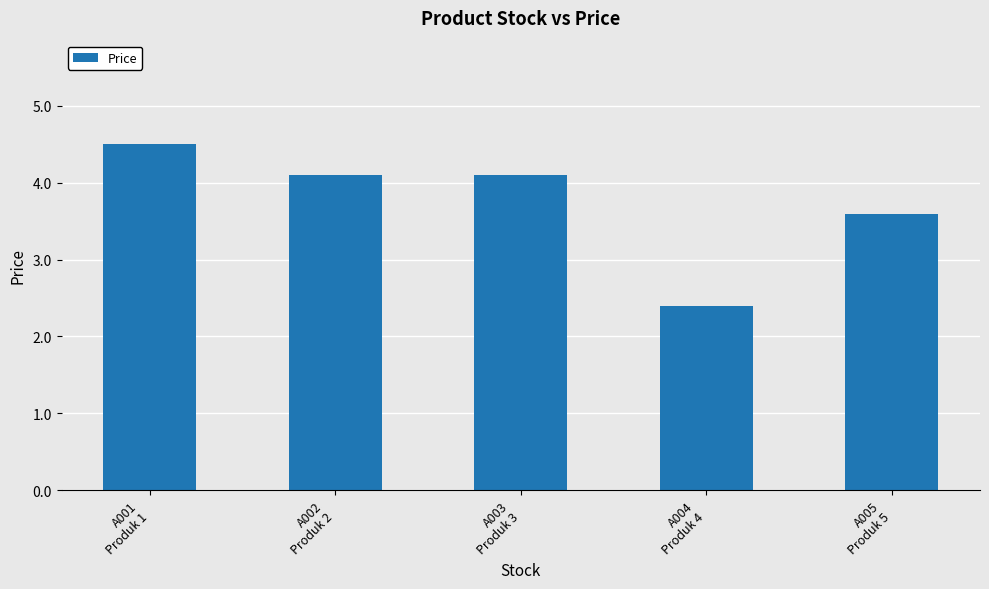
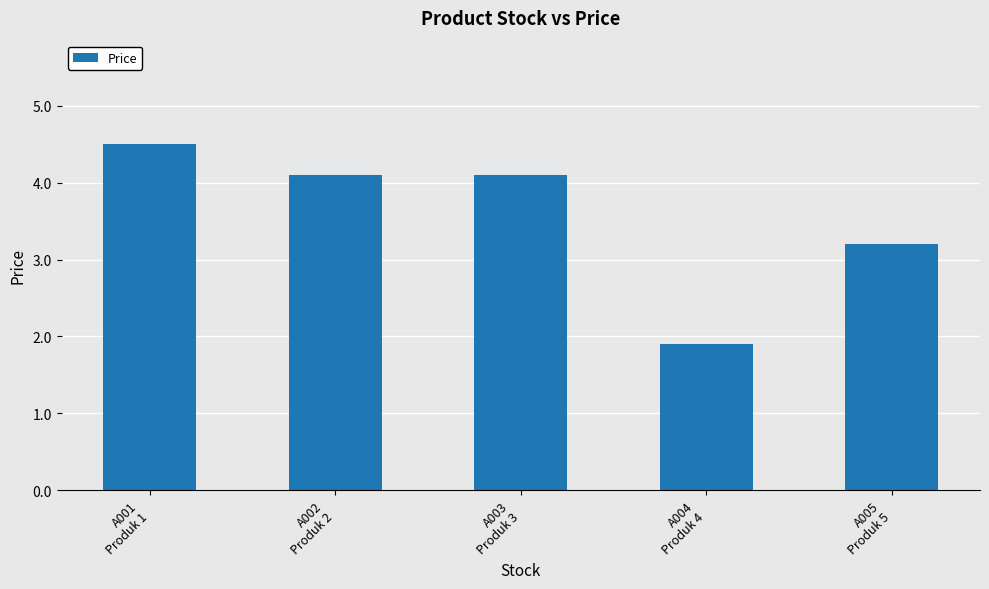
A004 Produk 4: 2.4 -> 1.9
A005 Produk 5: 3.6 -> 3.2
